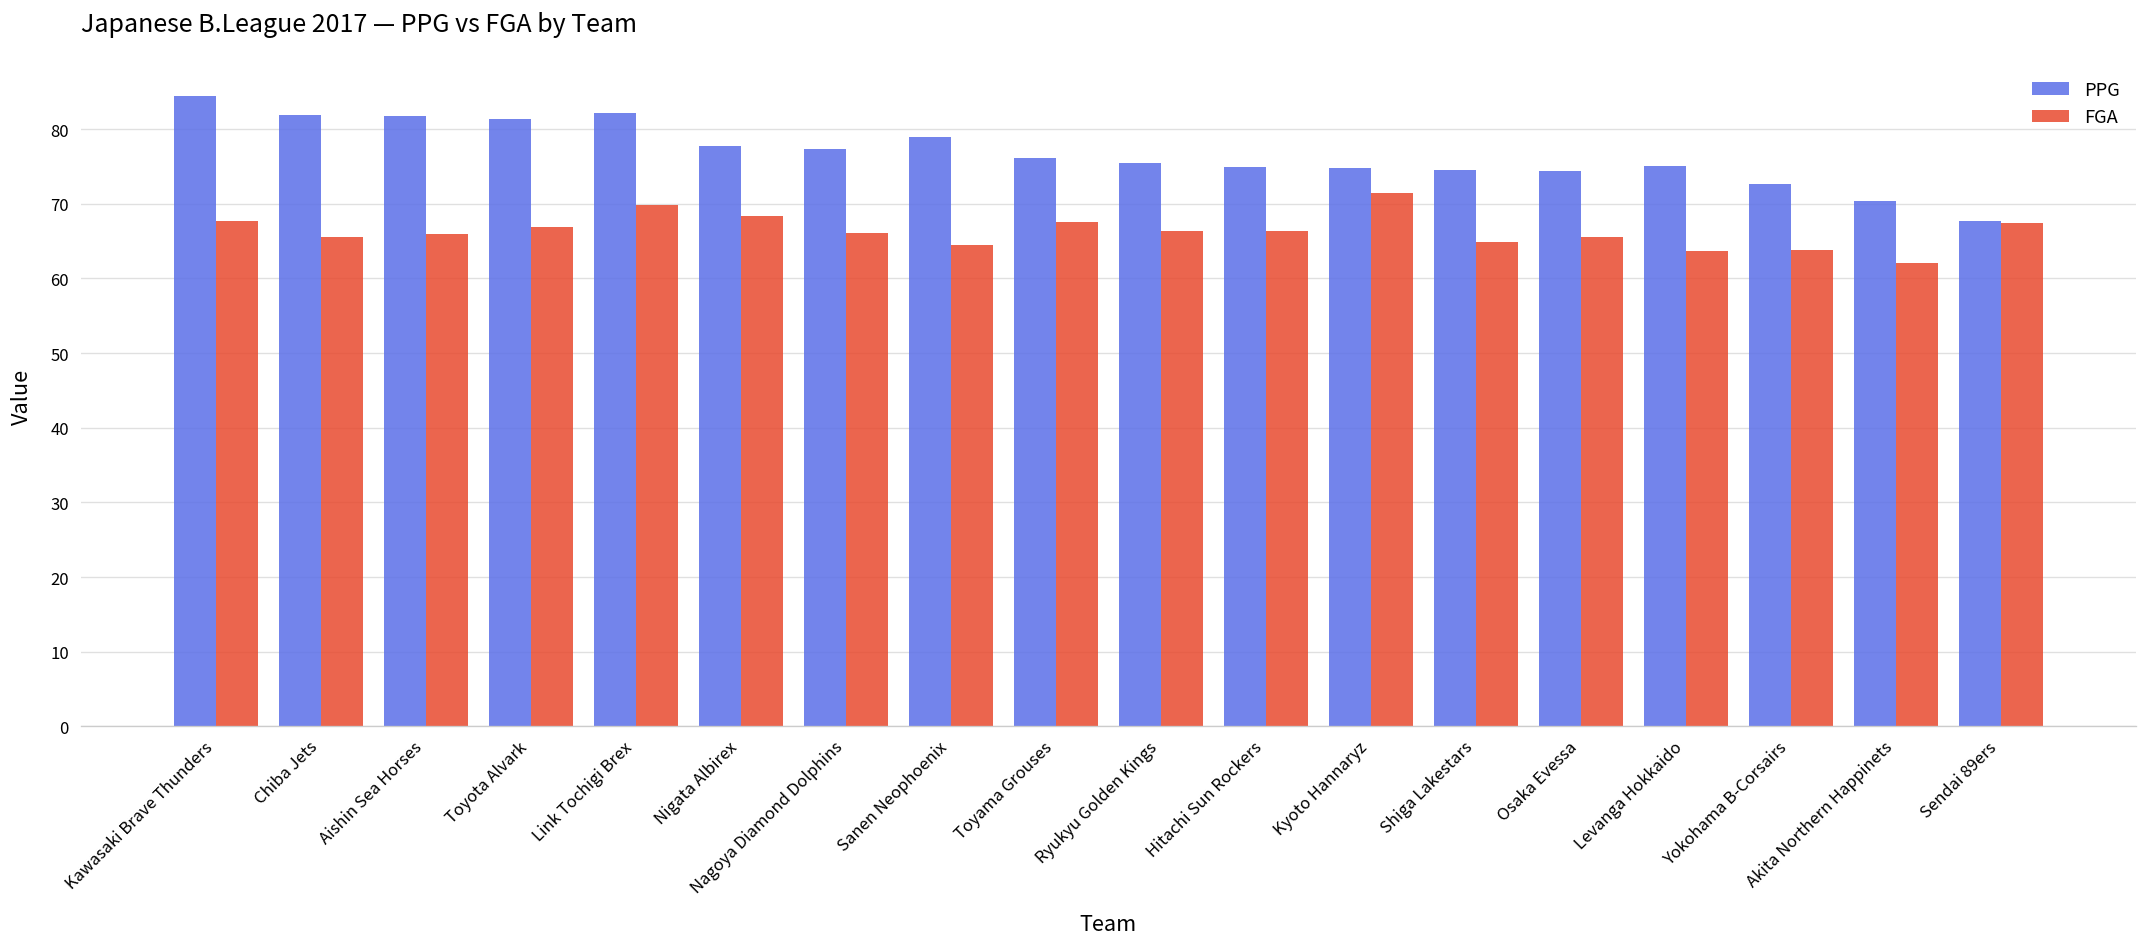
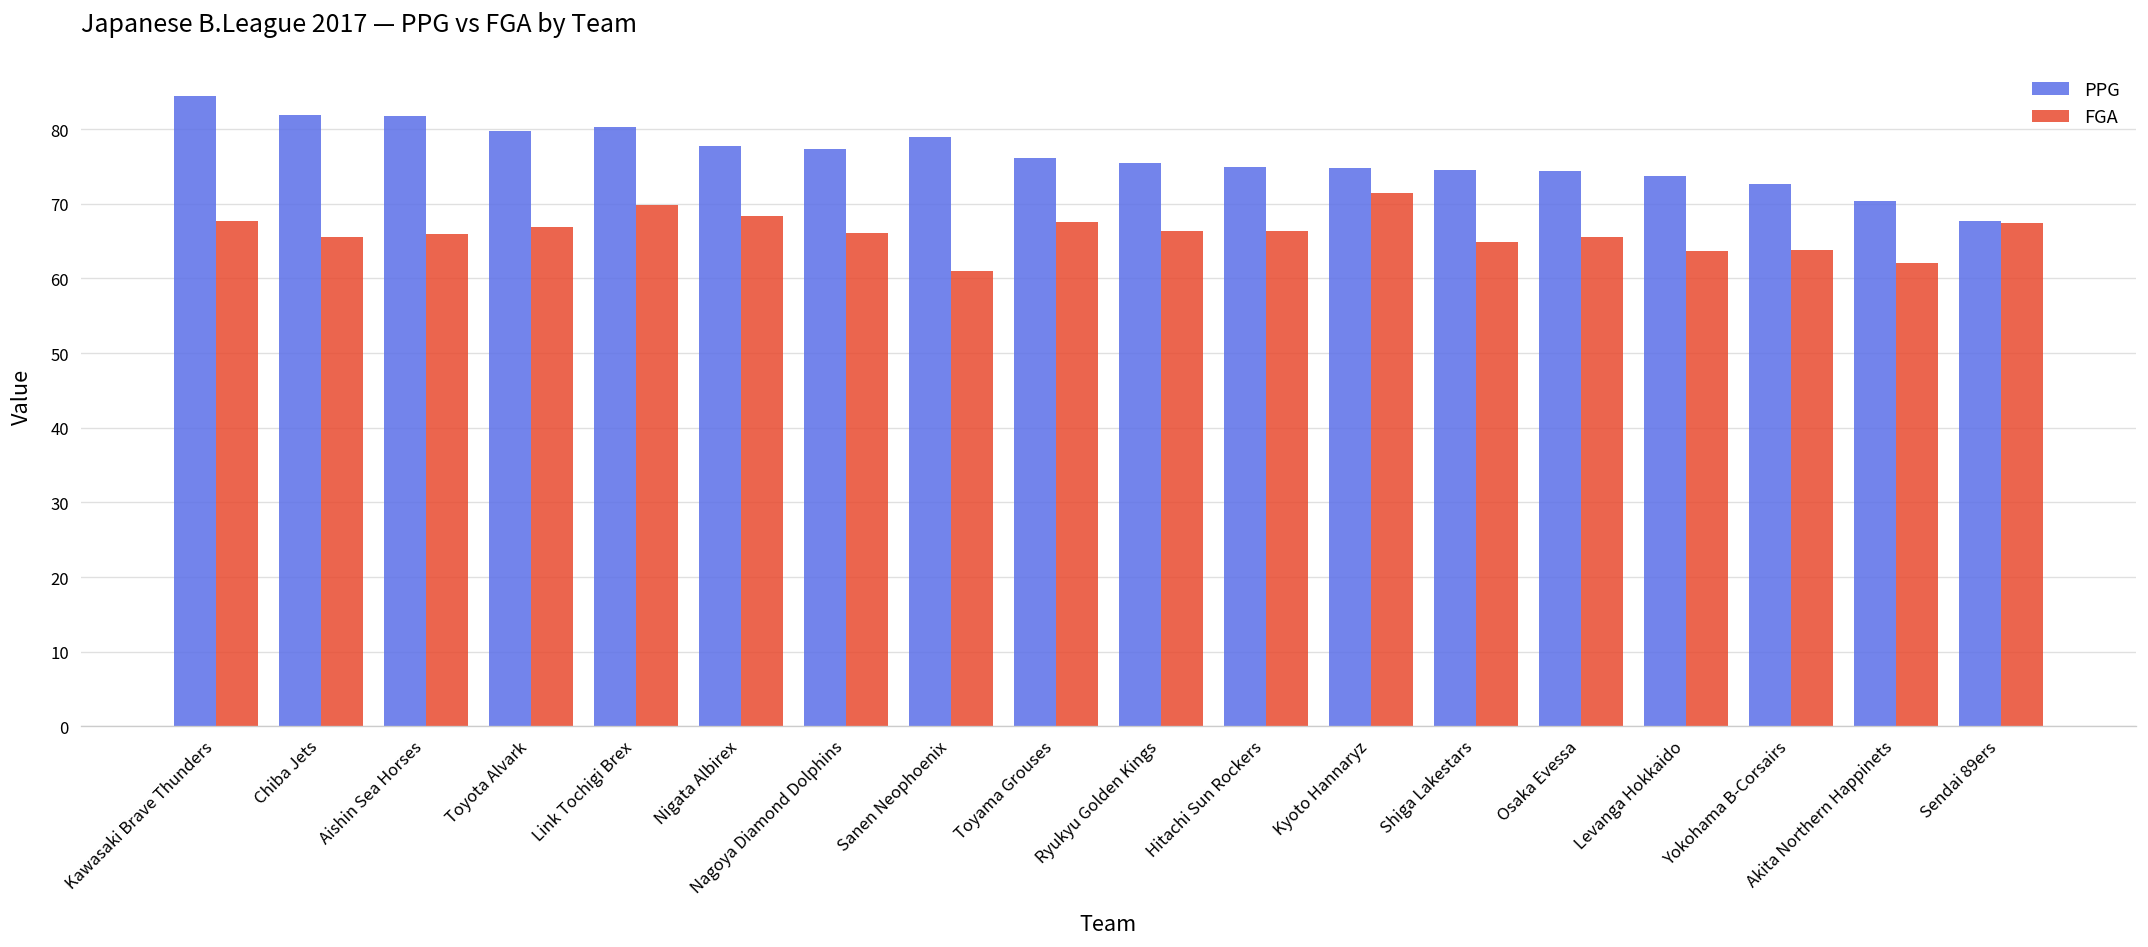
PPG, Toyota Alvark: 81 -> 80
PPG, Link Tochigi Brex: 82 -> 80
FGA, Sanen Neophoenix: 65 -> 61
PPG, Levanga Hokkaido: 75 -> 74
